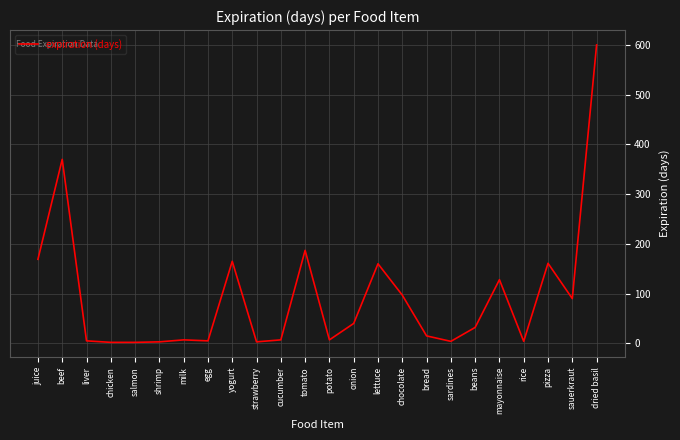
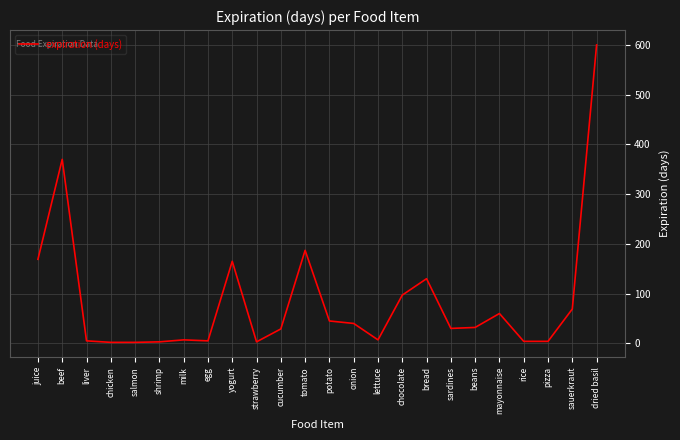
cucumber: 10 -> 30
potato: 10 -> 50
lettuce: 160 -> 10
bread: 20 -> 130
sardines: 0 -> 30
mayonnaise: 130 -> 60
pizza: 160 -> 0
sauerkraut: 90 -> 70
